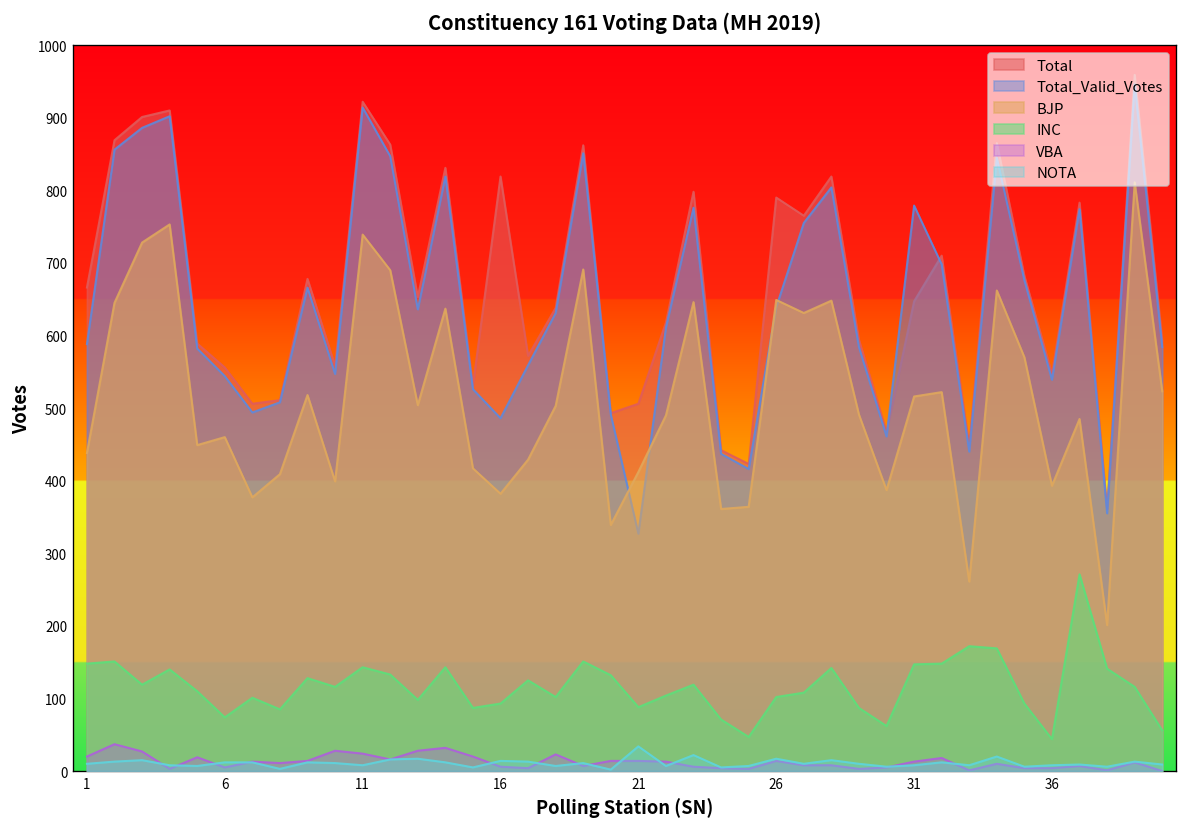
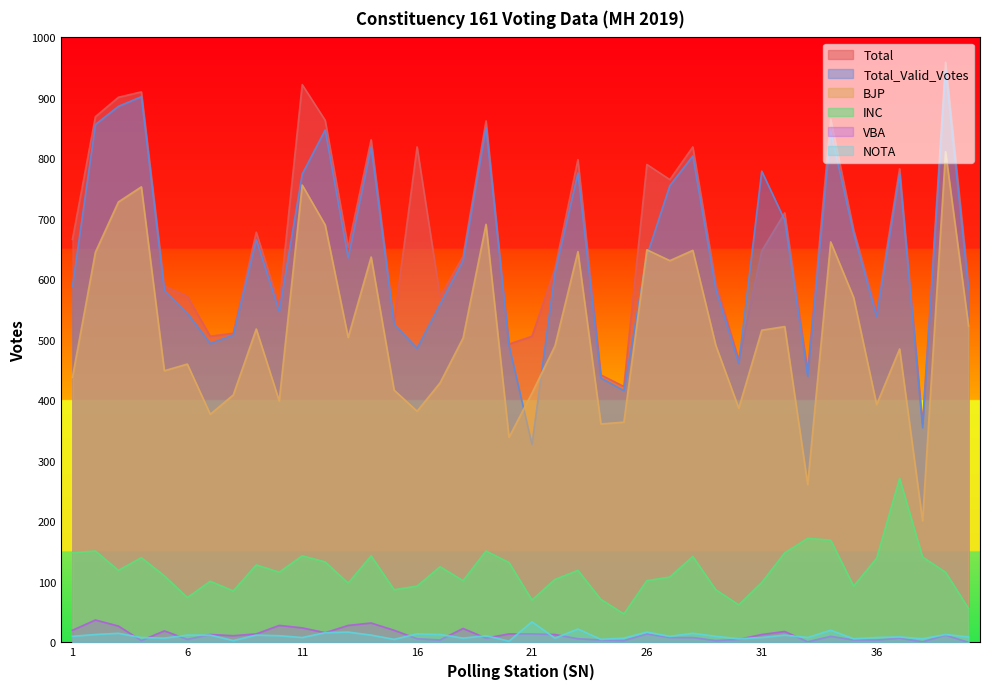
Total, 6: 560 -> 570
Total_Valid_Votes, 11: 910 -> 770
BJP, 11: 740 -> 760
INC, 21: 90 -> 70
INC, 31: 150 -> 100
INC, 36: 40 -> 140
